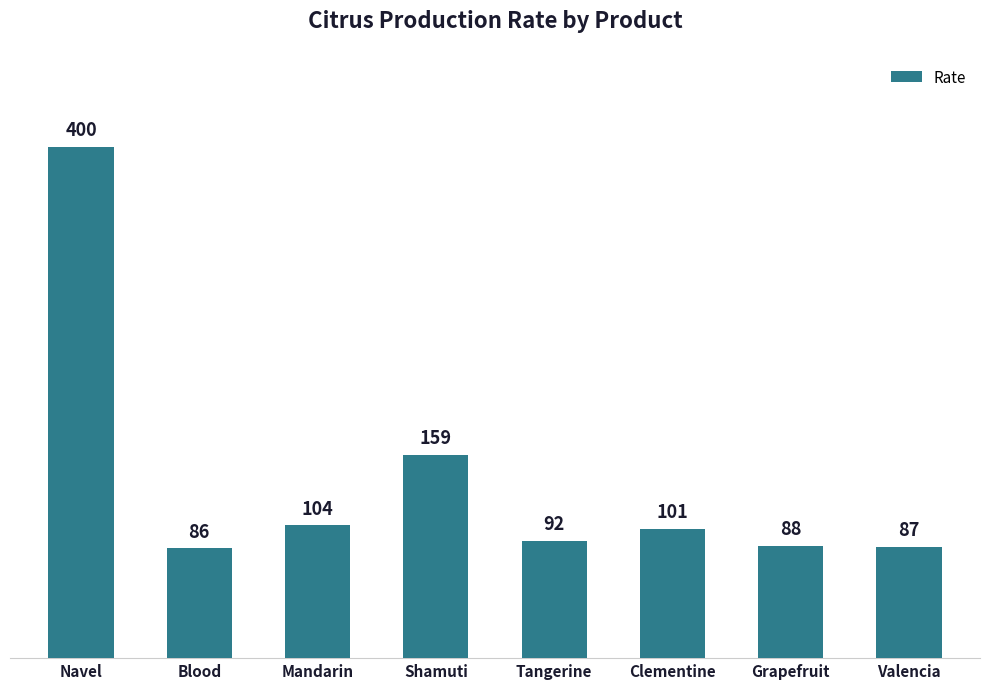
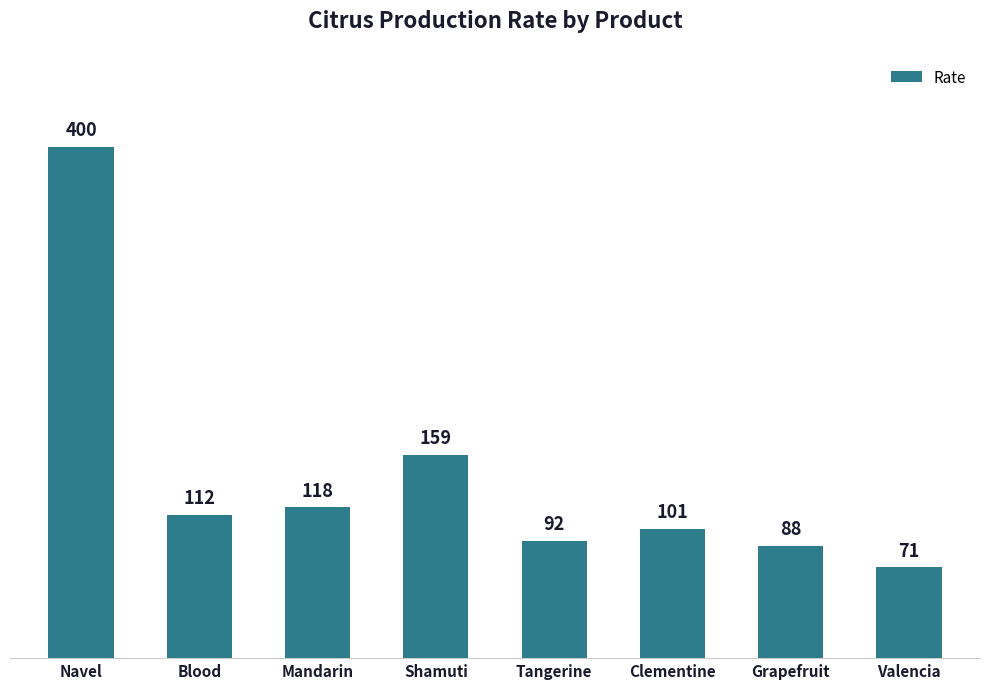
Blood: 86 -> 112
Mandarin: 104 -> 118
Valencia: 87 -> 71
